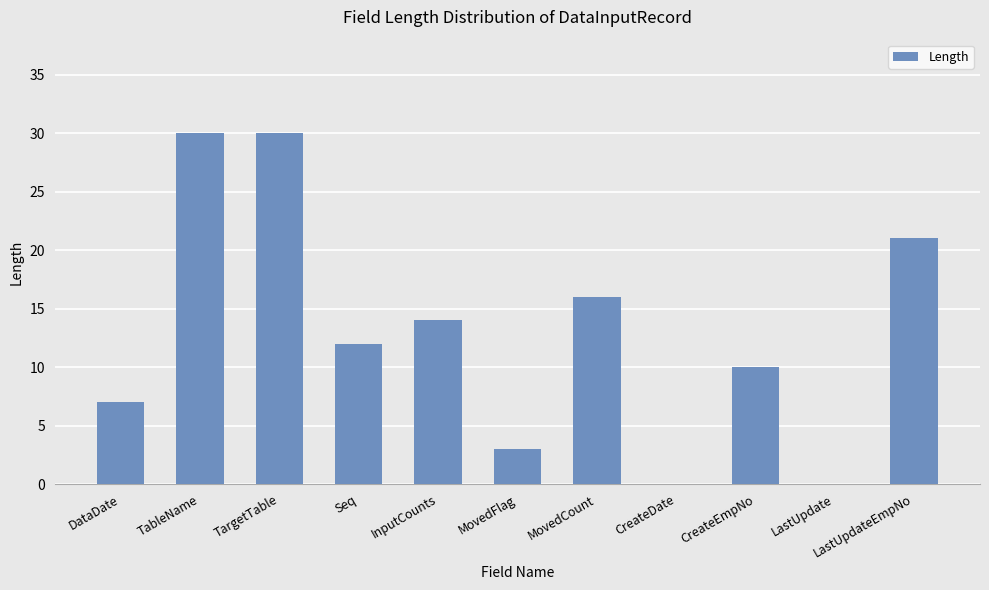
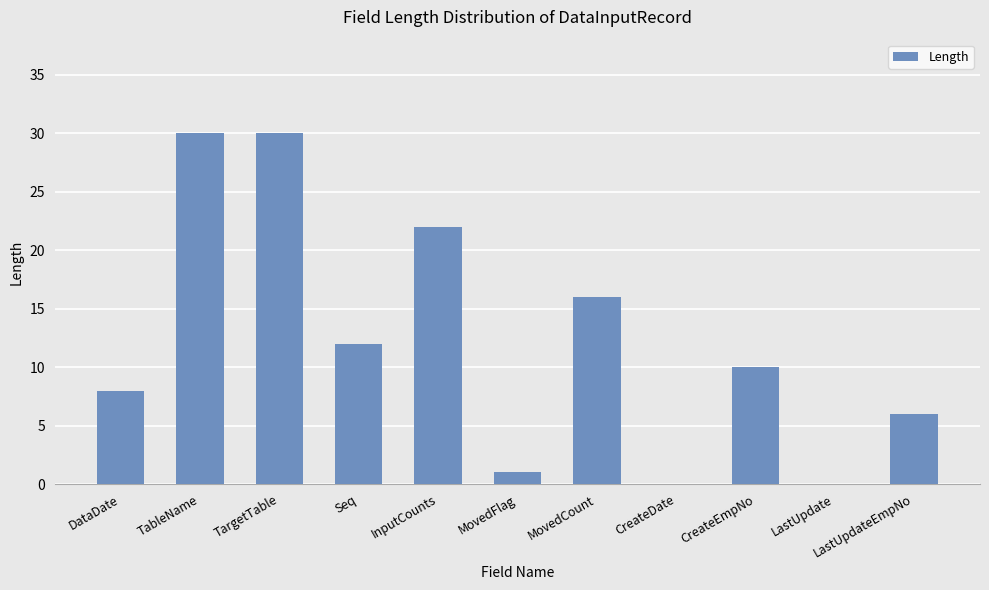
DataDate: 7 -> 8
InputCounts: 14 -> 22
MovedFlag: 3 -> 1
LastUpdateEmpNo: 21 -> 6
